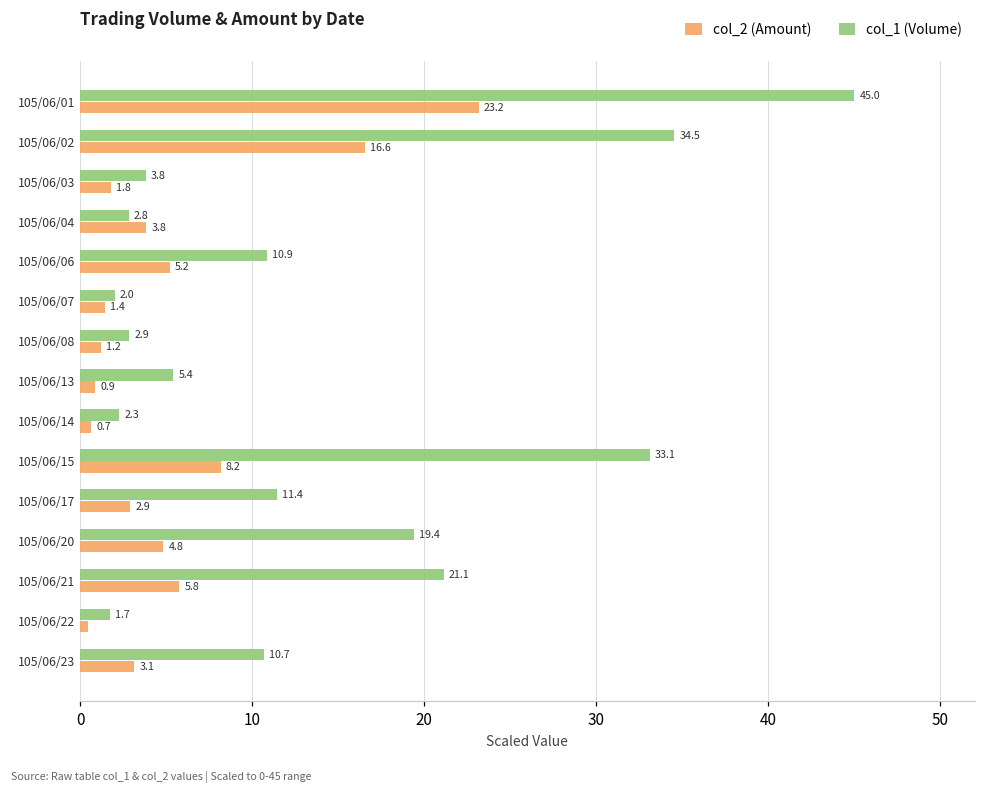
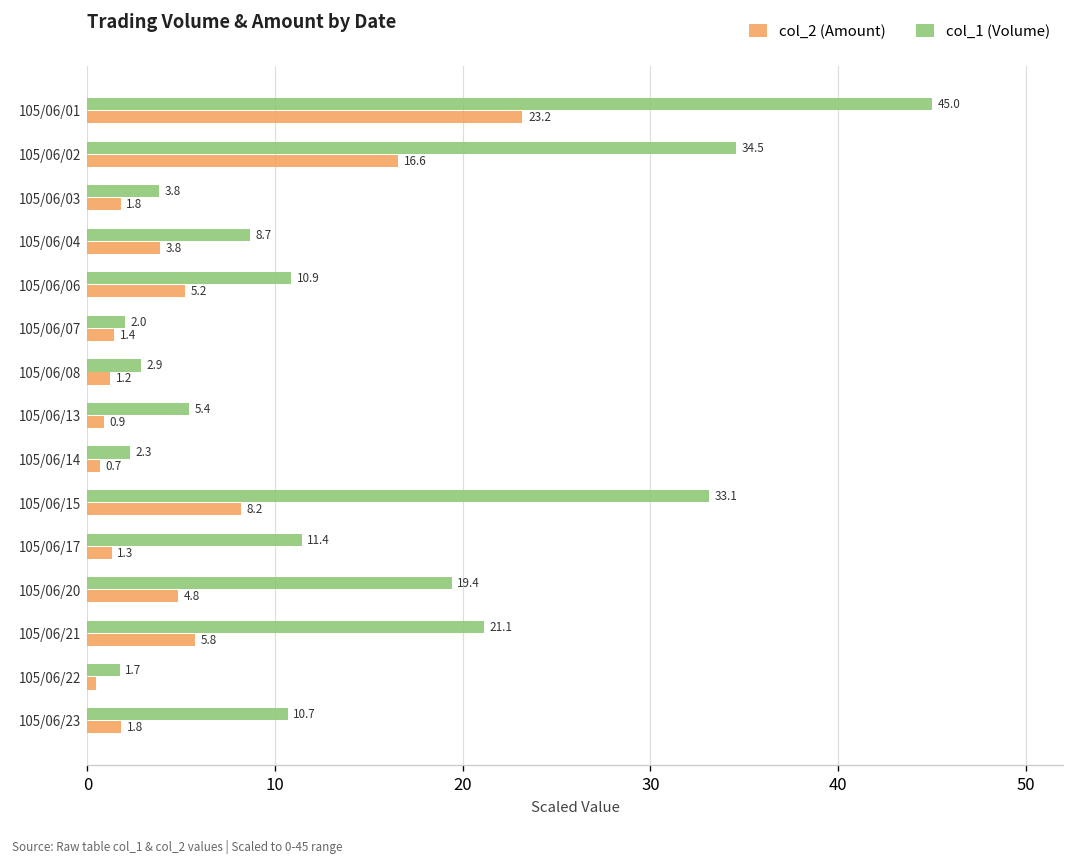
col_1 (Volume), 105/06/04: 2.8 -> 8.7
col_2 (Amount), 105/06/17: 2.9 -> 1.3
col_2 (Amount), 105/06/23: 3.1 -> 1.8
